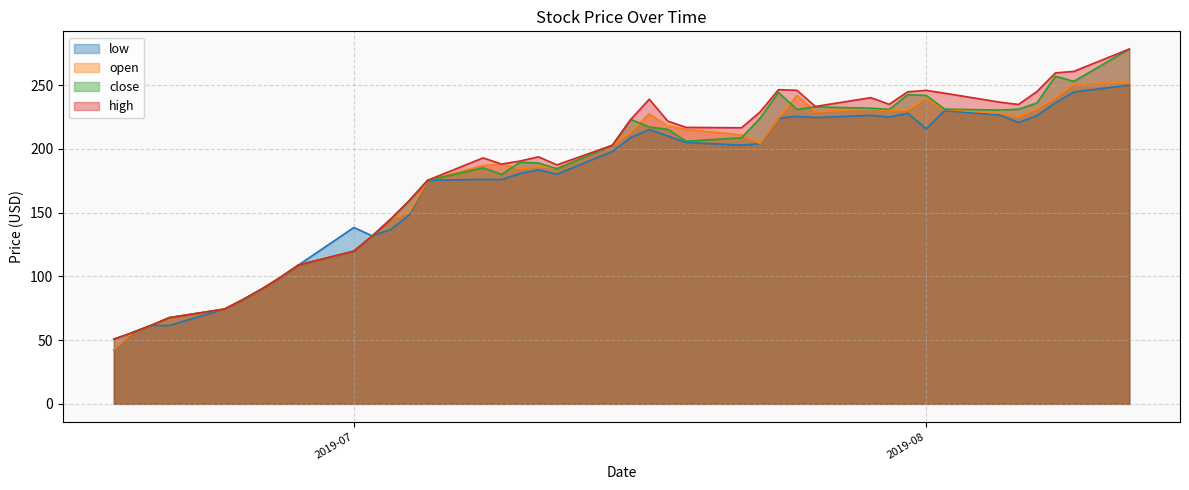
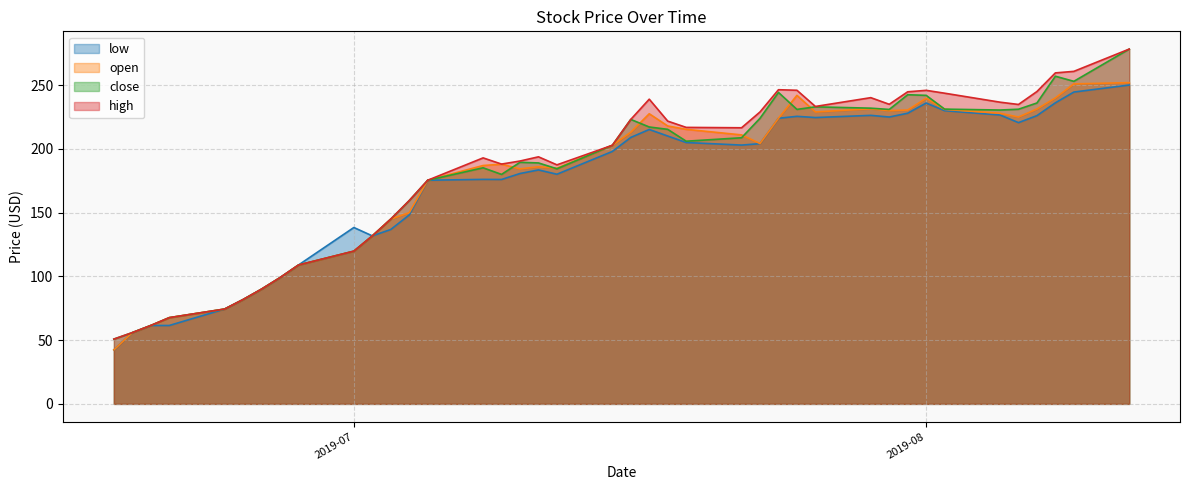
low, 2019-08: 216 -> 236
